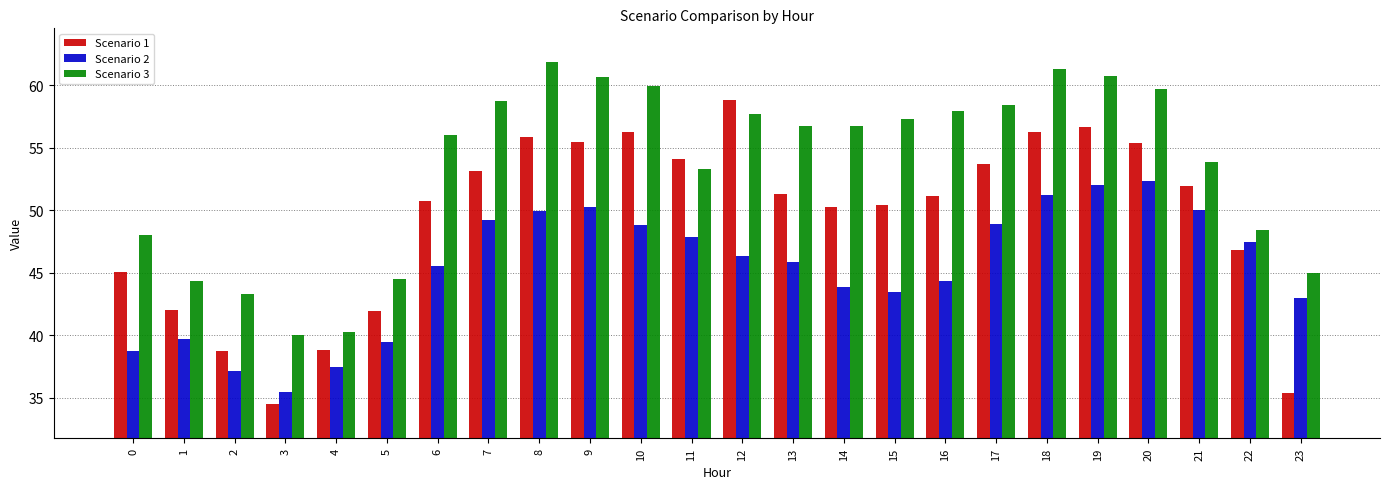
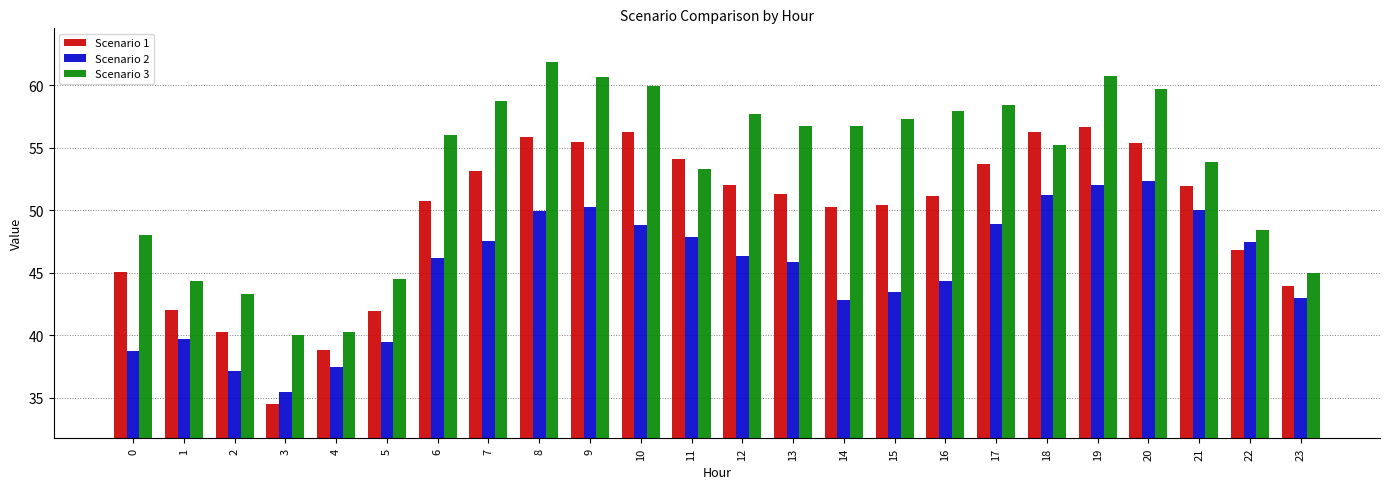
Scenario 1, 2: 38.7 -> 40.2
Scenario 2, 6: 45.5 -> 46.2
Scenario 2, 7: 49.2 -> 47.6
Scenario 1, 12: 58.9 -> 52.0
Scenario 2, 14: 43.8 -> 42.9
Scenario 3, 18: 61.3 -> 55.3
Scenario 1, 23: 35.4 -> 44.0
